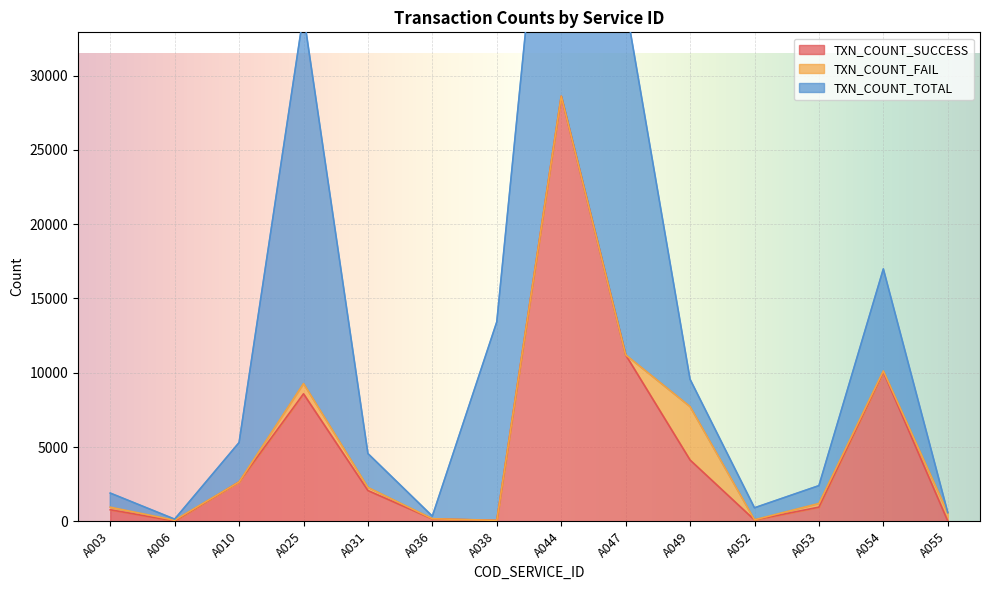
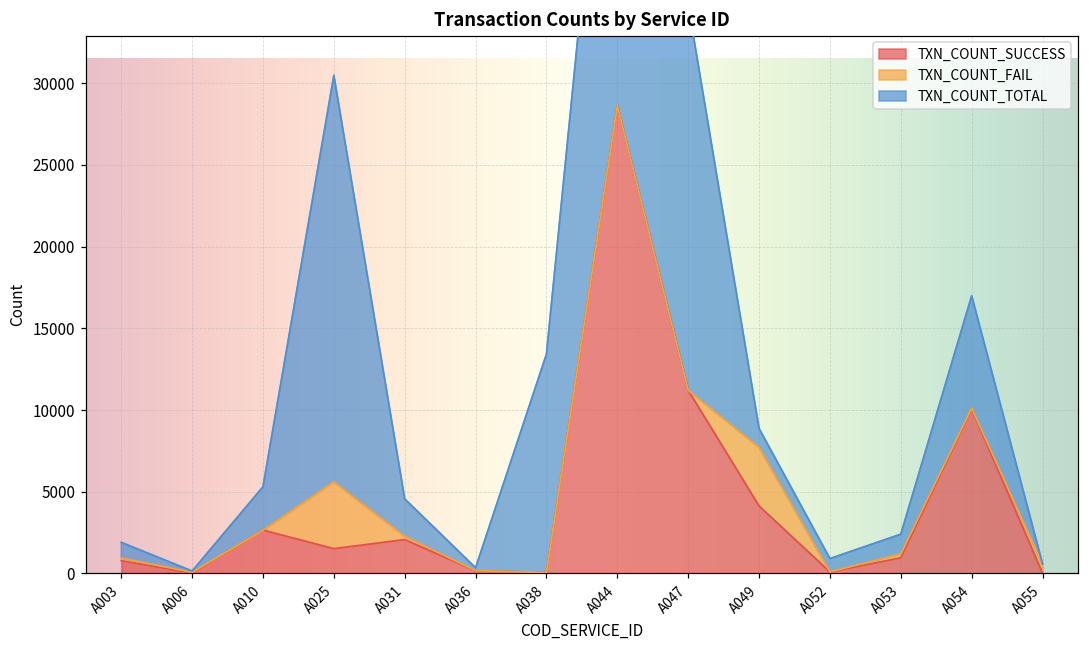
TXN_COUNT_SUCCESS, A025: 8600 -> 1500
TXN_COUNT_FAIL, A025: 700 -> 4100
TXN_COUNT_TOTAL, A049: 1800 -> 1100
